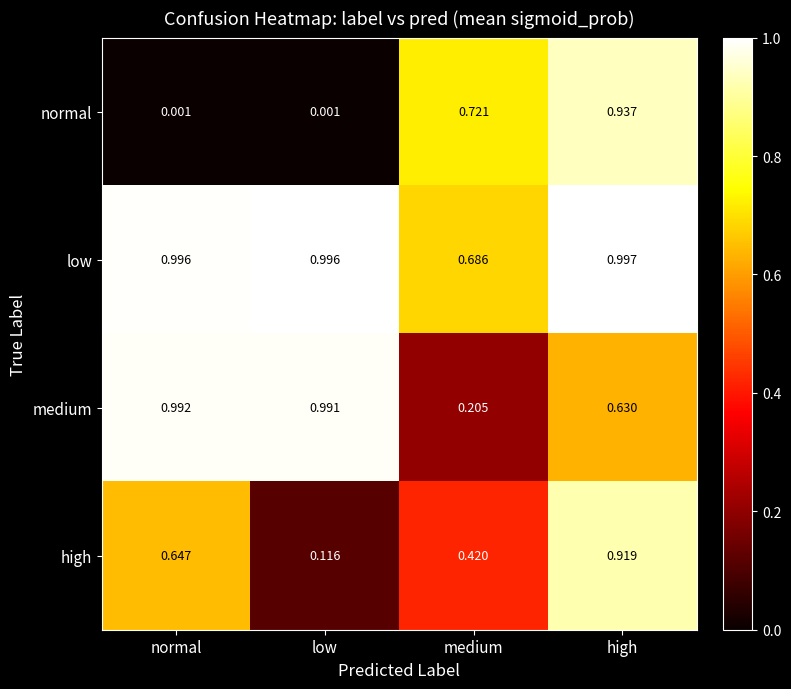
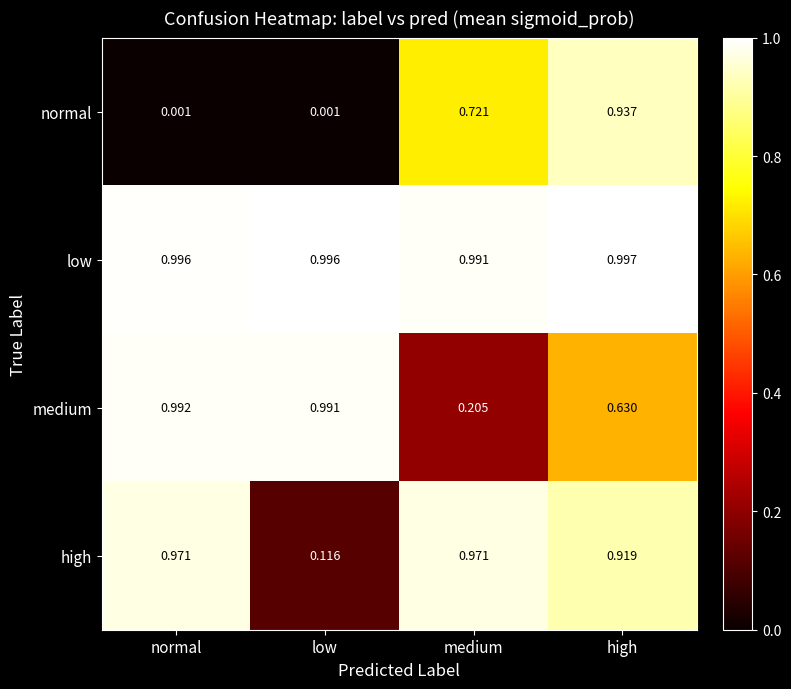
low, medium: 0.686 -> 0.991
high, normal: 0.647 -> 0.971
high, medium: 0.420 -> 0.971
